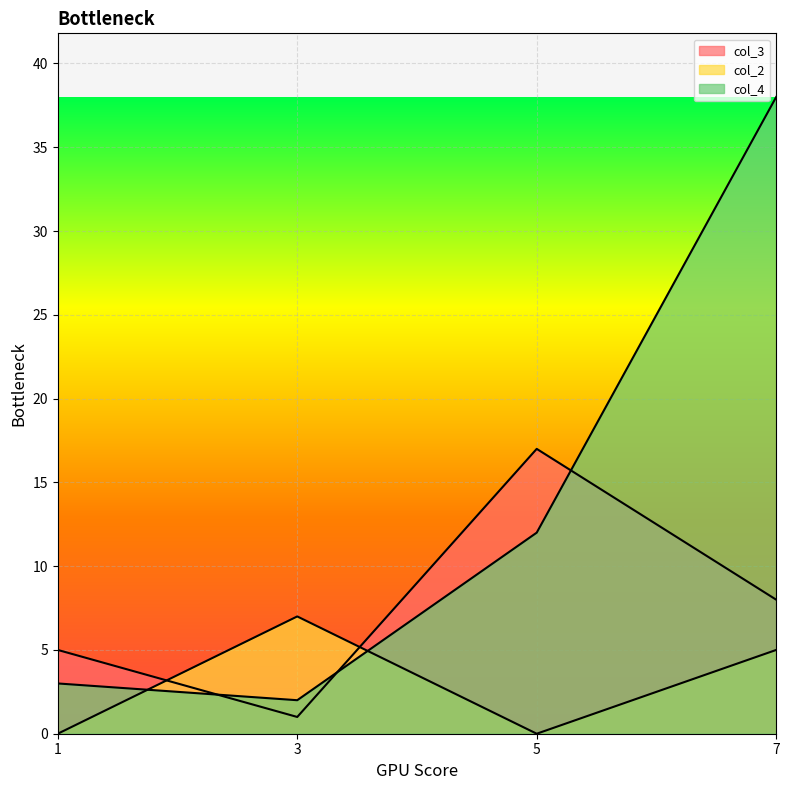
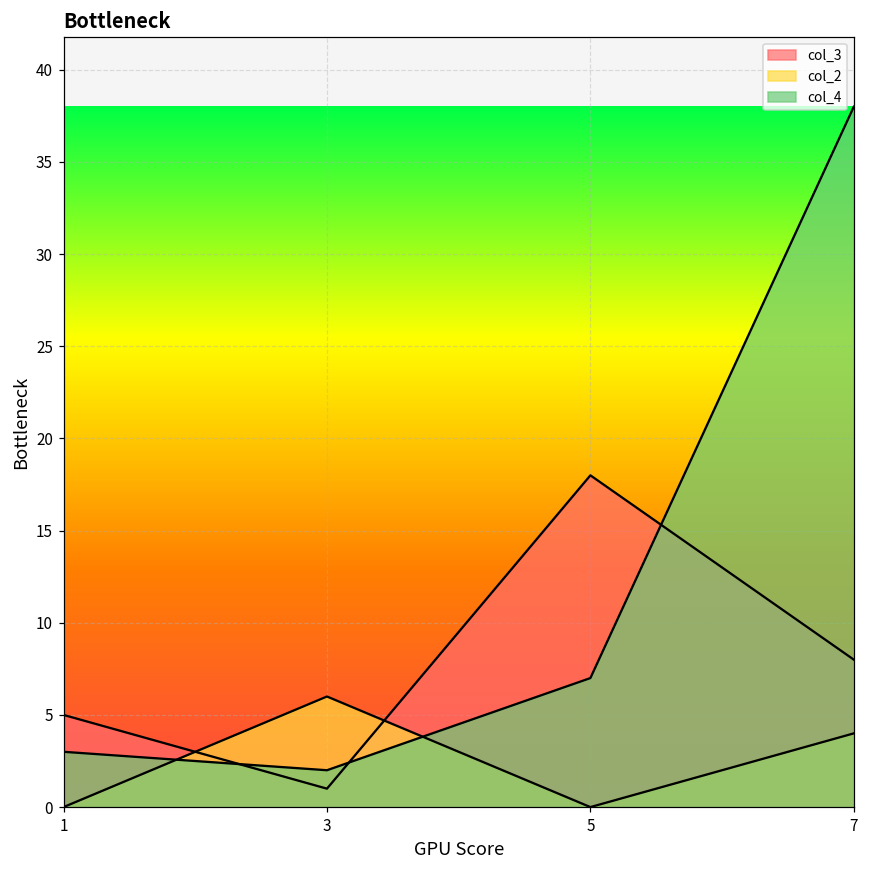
col_2, 3: 7 -> 6
col_3, 5: 17 -> 18
col_4, 5: 12 -> 7
col_2, 7: 5 -> 4
